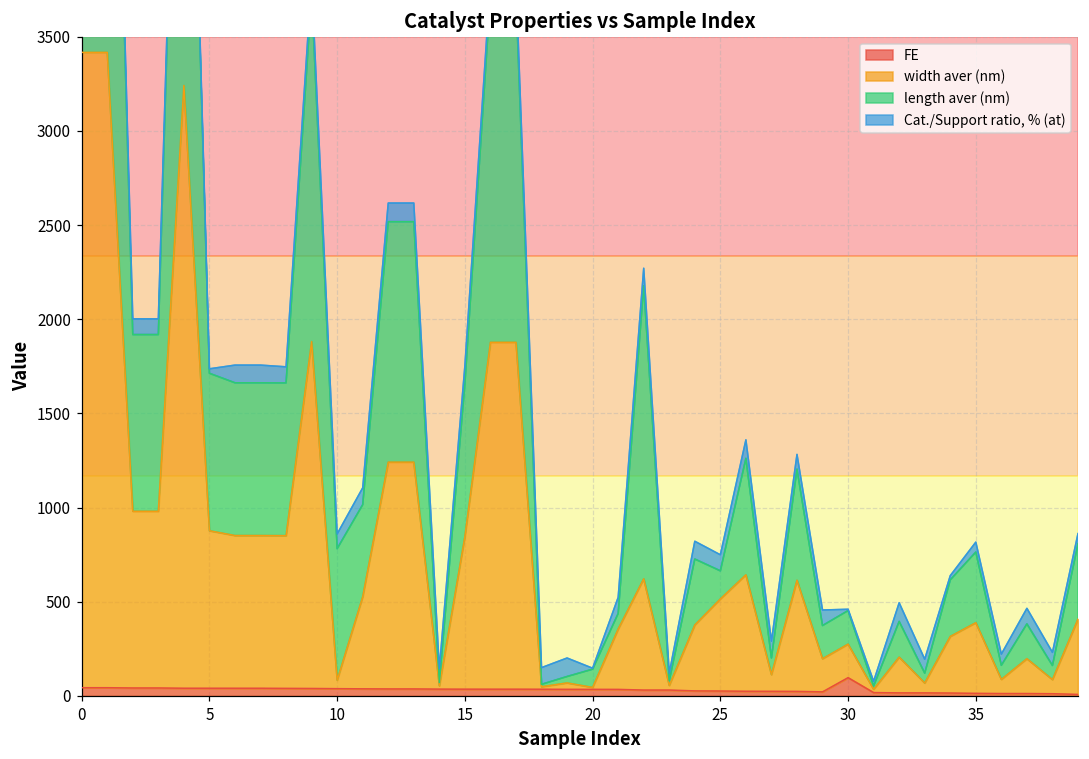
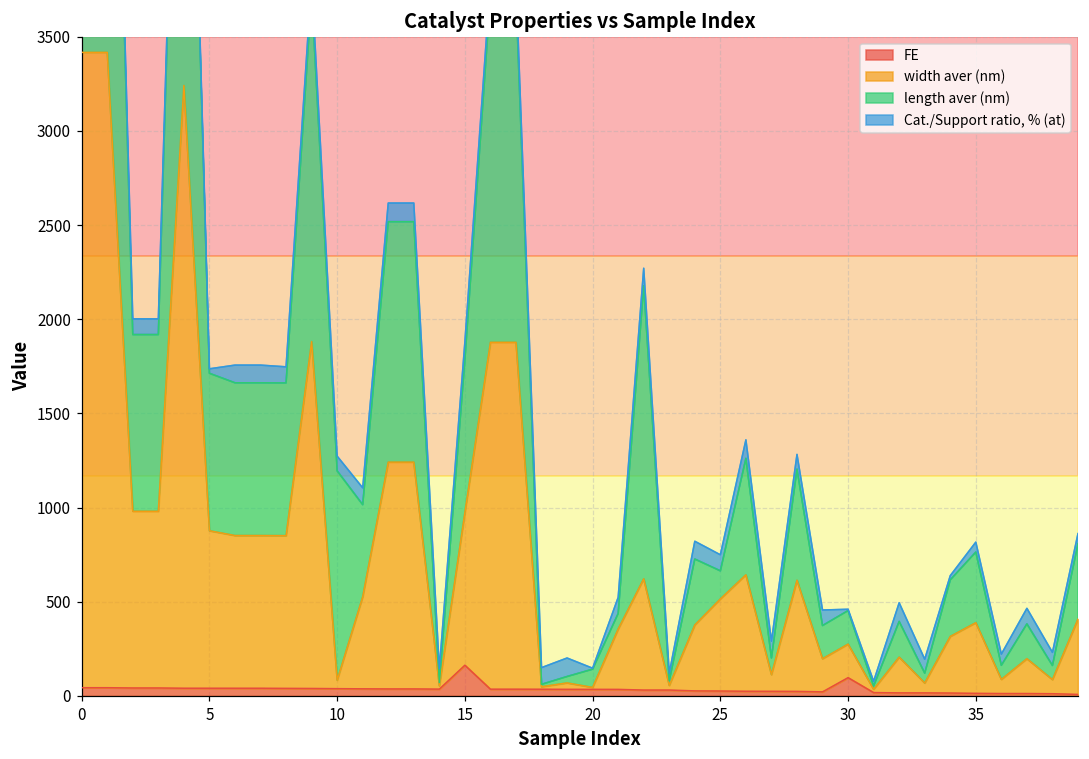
length aver (nm), 10: 700 -> 1110
FE, 15: 40 -> 160
